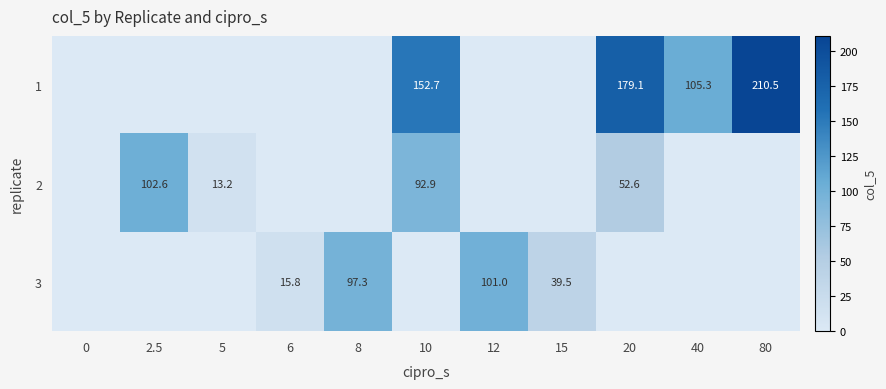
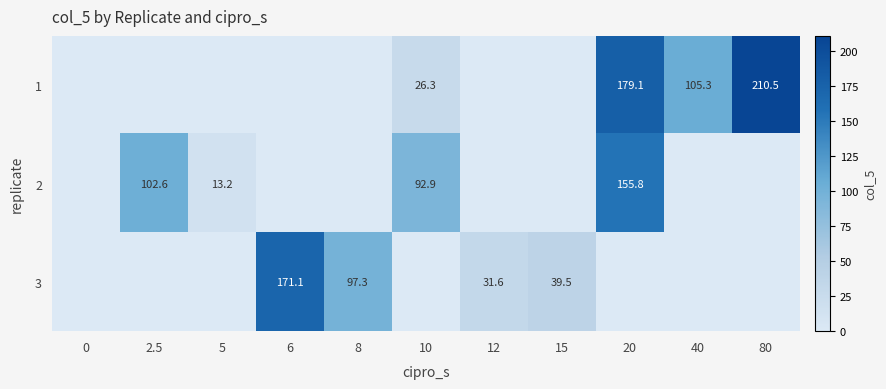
1, 10: 152.7 -> 26.3
2, 20: 52.6 -> 155.8
3, 6: 15.8 -> 171.1
3, 12: 101.0 -> 31.6
